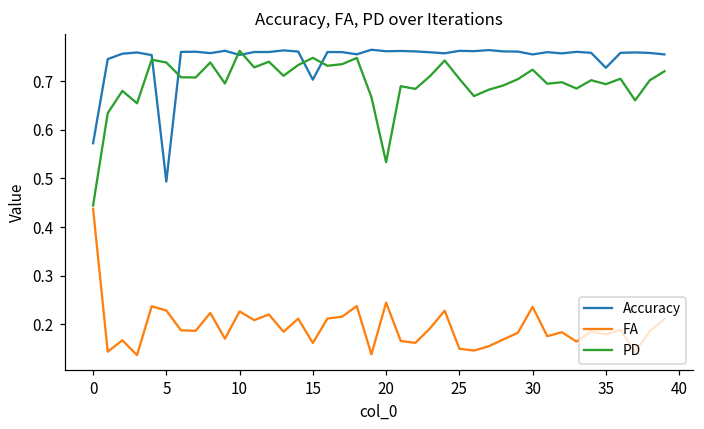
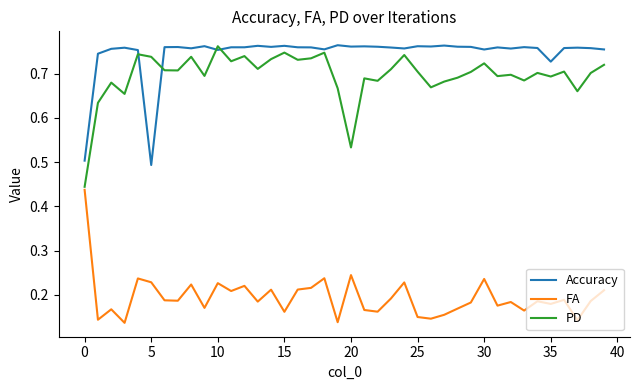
Accuracy, 0: 0.57 -> 0.50
Accuracy, 15: 0.70 -> 0.76
